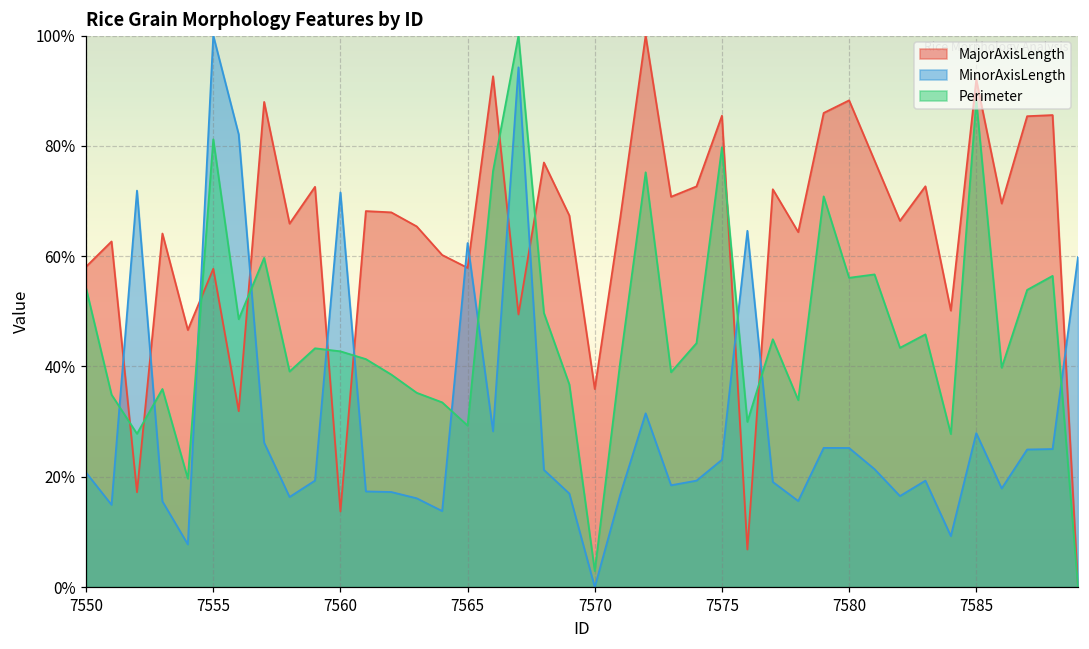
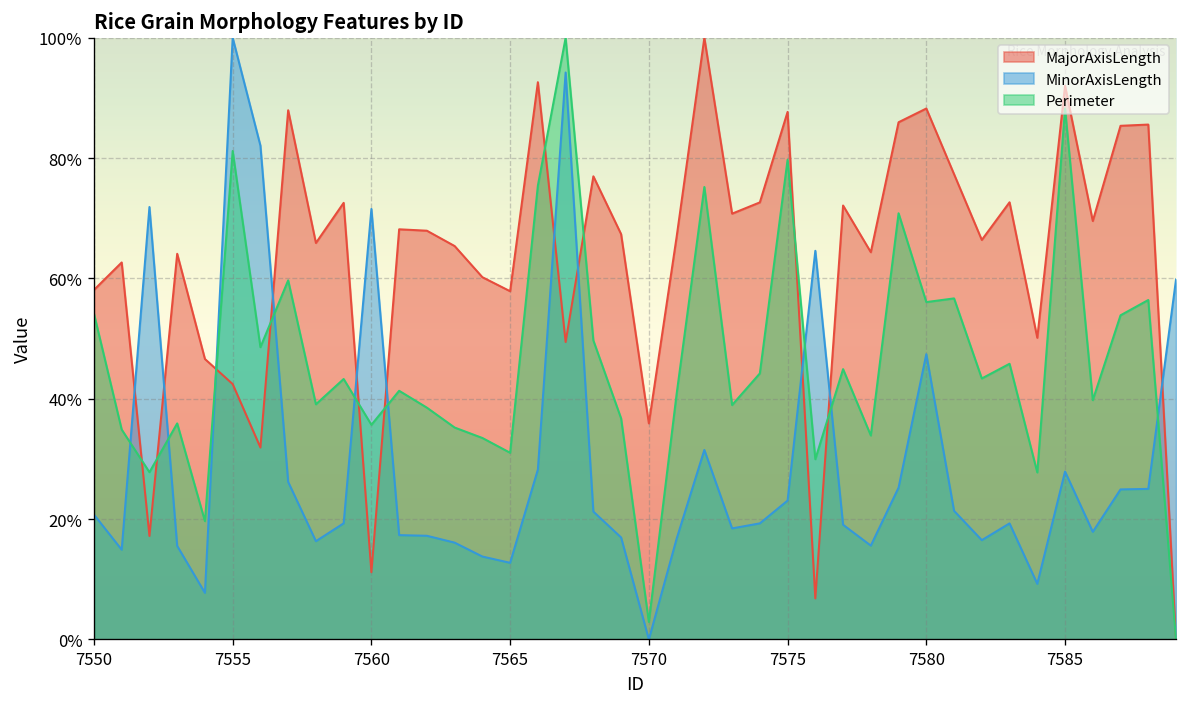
MajorAxisLength, 7555: 58% -> 42%
MajorAxisLength, 7560: 14% -> 11%
Perimeter, 7560: 43% -> 36%
MinorAxisLength, 7565: 62% -> 13%
Perimeter, 7565: 29% -> 31%
MajorAxisLength, 7575: 85% -> 88%
MinorAxisLength, 7580: 25% -> 47%
